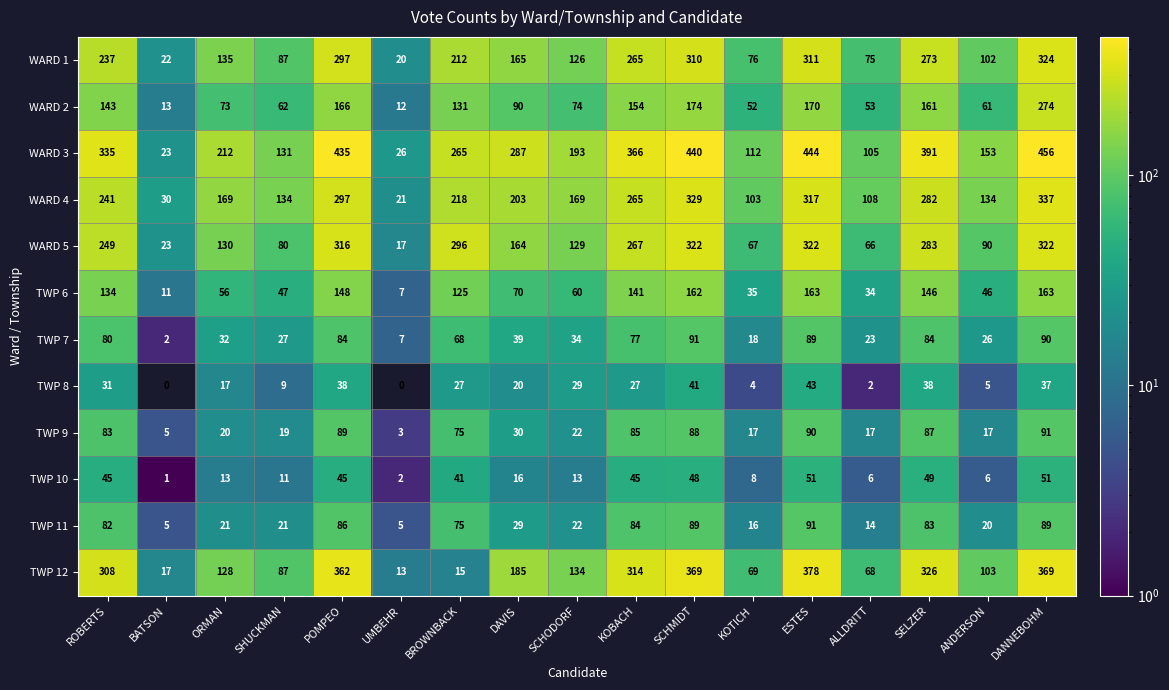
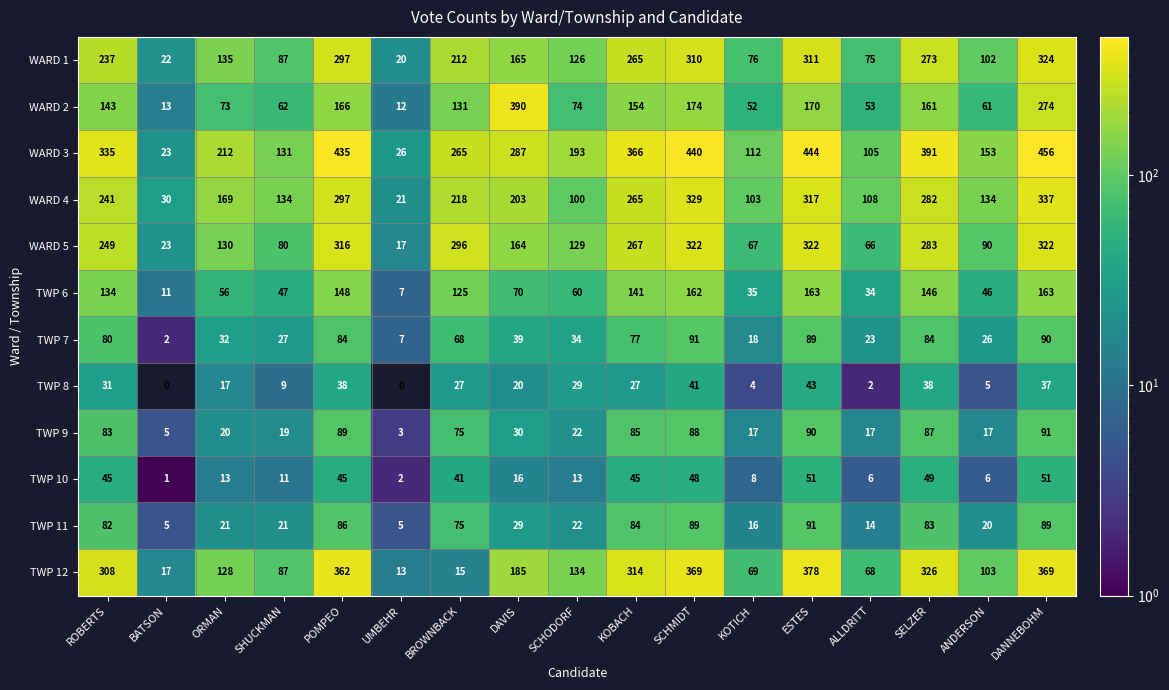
WARD 2, DAVIS: 90 -> 390
WARD 4, SCHODORF: 169 -> 100
